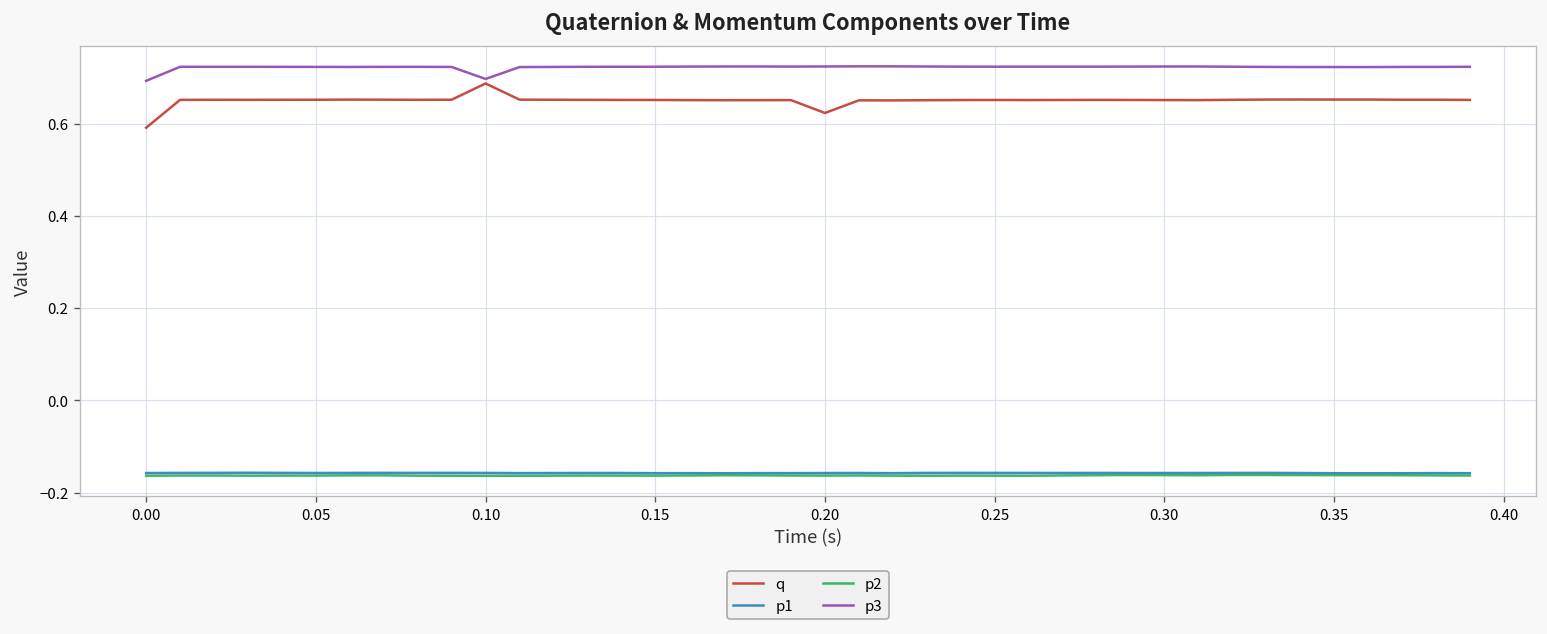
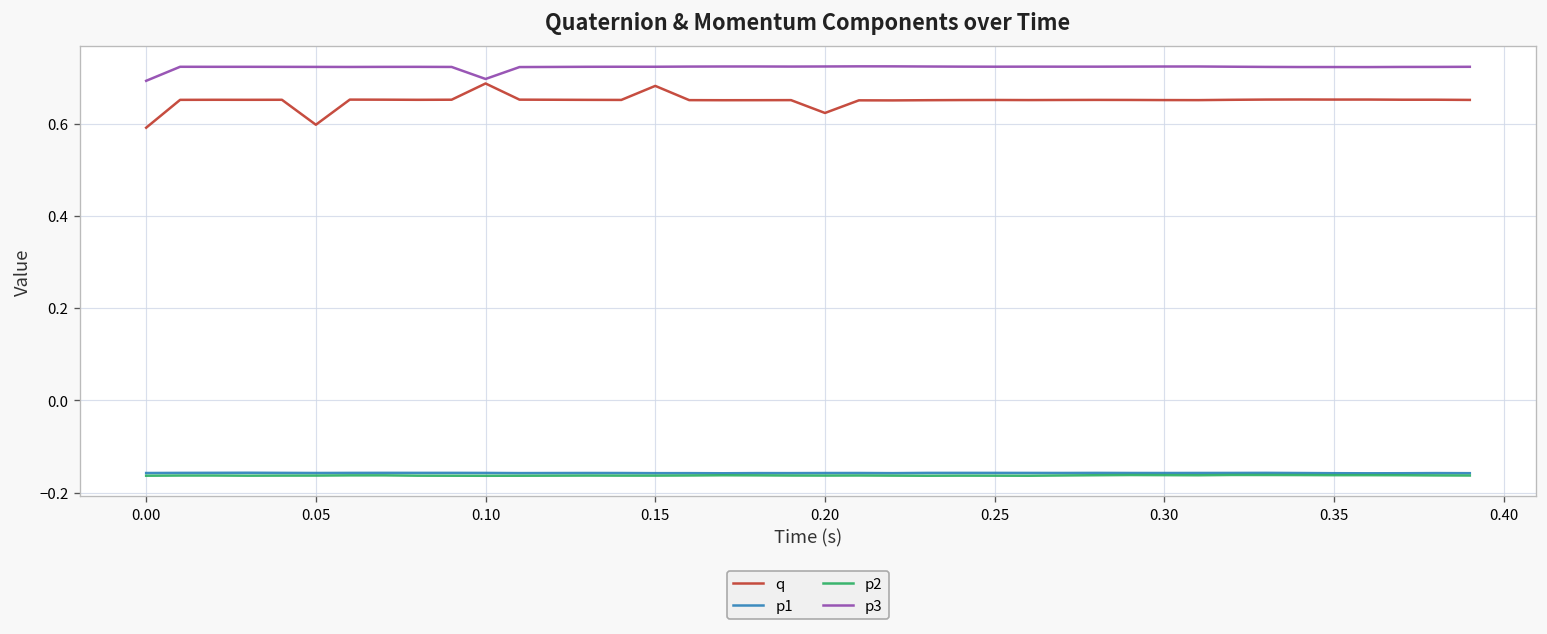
q, 0.05: 0.65 -> 0.60
q, 0.15: 0.65 -> 0.68
